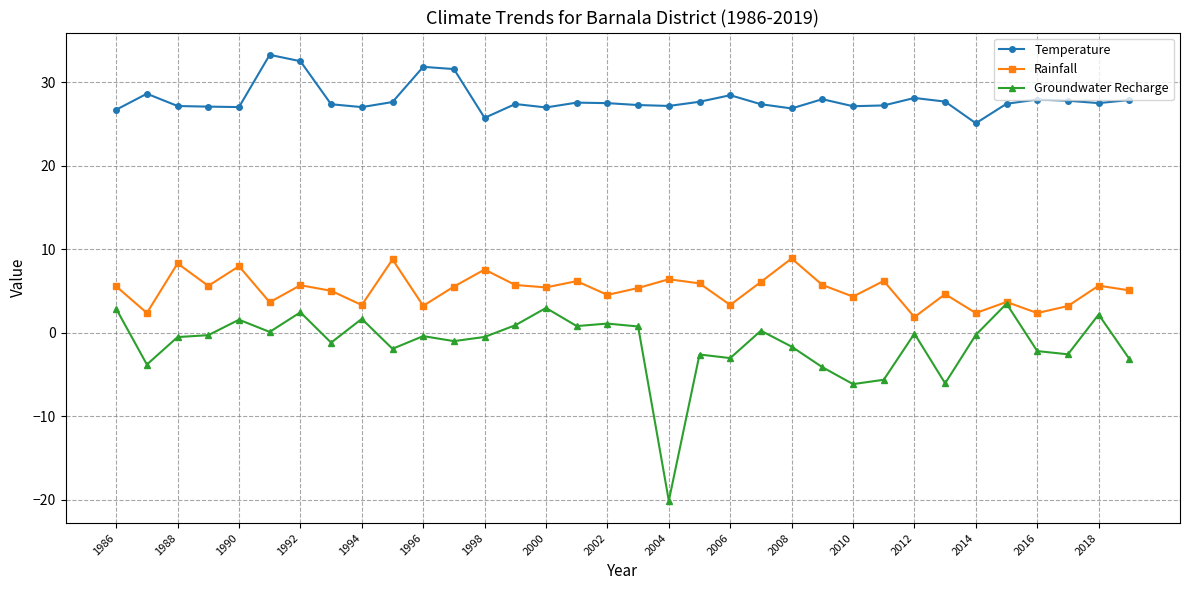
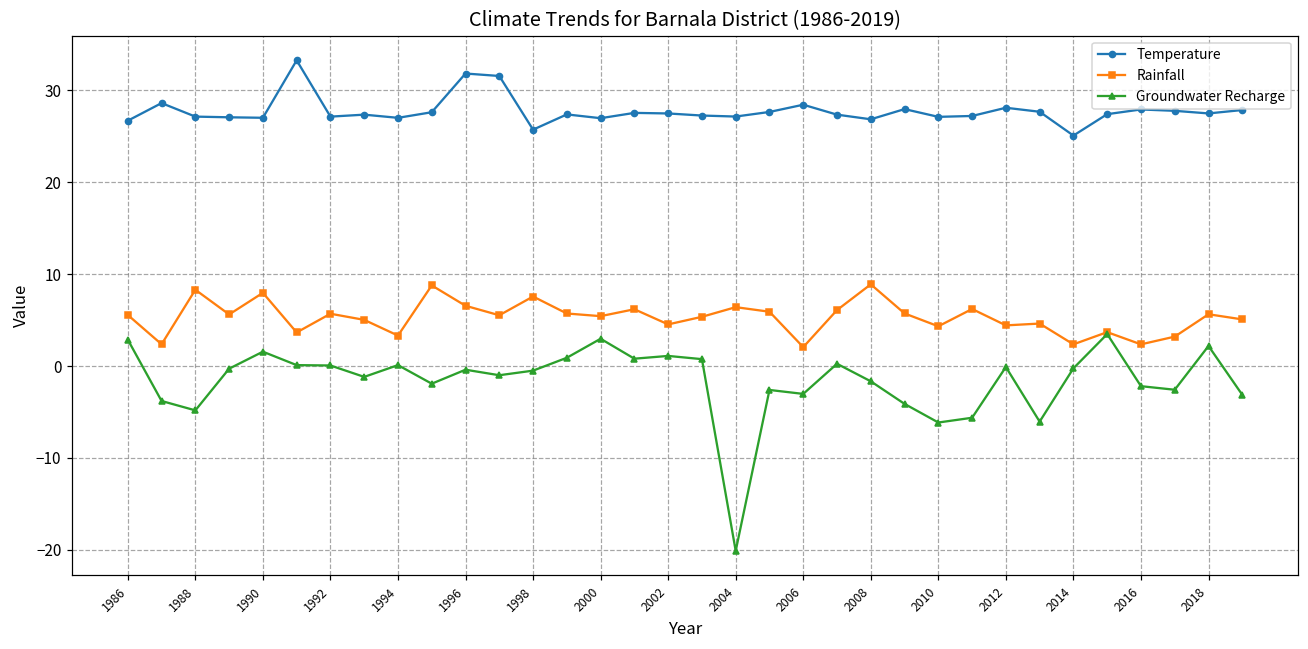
Groundwater Recharge, 1988: -1 -> -5
Temperature, 1992: 32 -> 27
Groundwater Recharge, 1992: 2 -> 0
Groundwater Recharge, 1994: 2 -> 0
Rainfall, 1996: 3 -> 7
Rainfall, 2006: 3 -> 2
Rainfall, 2012: 2 -> 4
